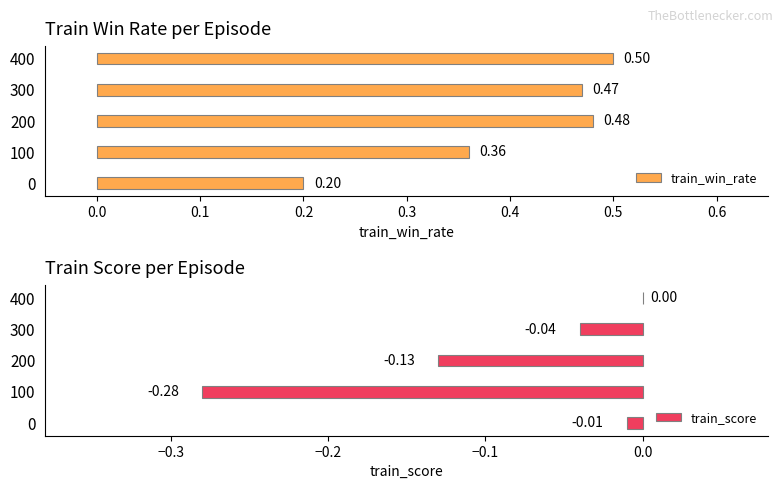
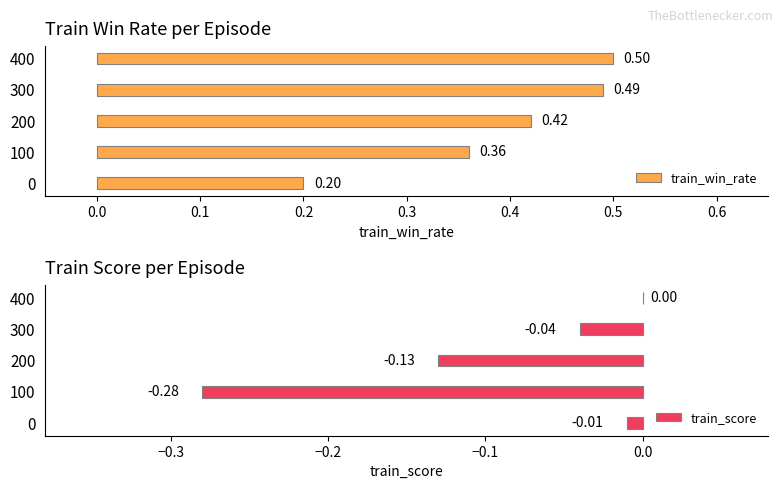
Train Win Rate per Episode, 300: 0.47 -> 0.49
Train Win Rate per Episode, 200: 0.48 -> 0.42
